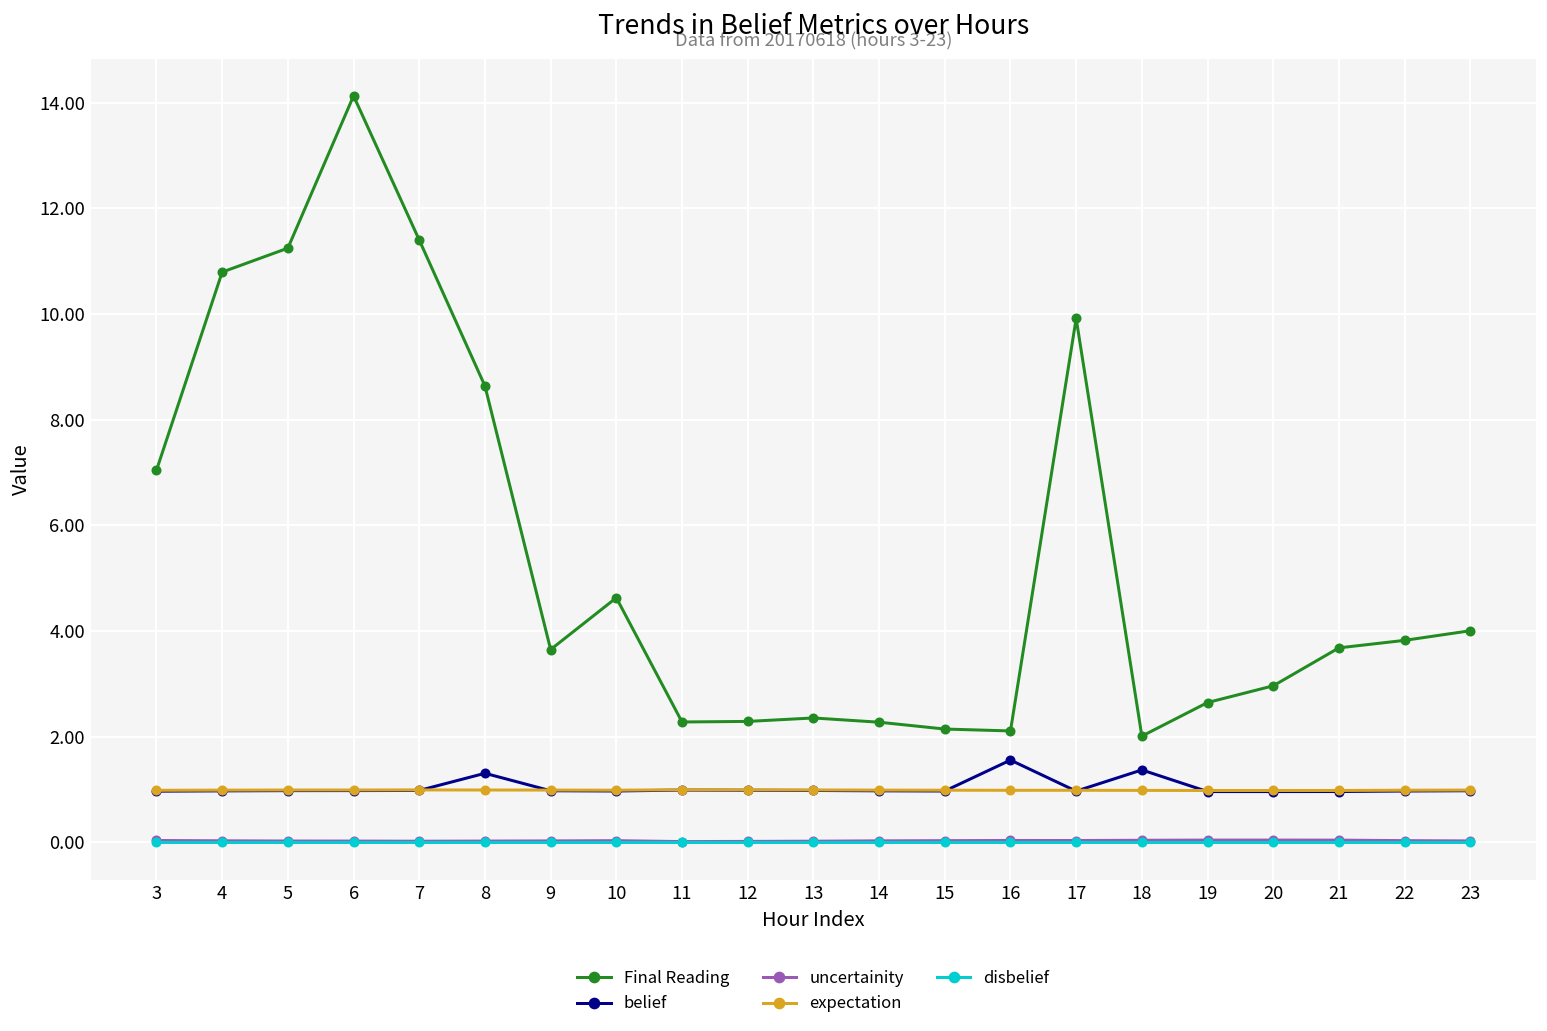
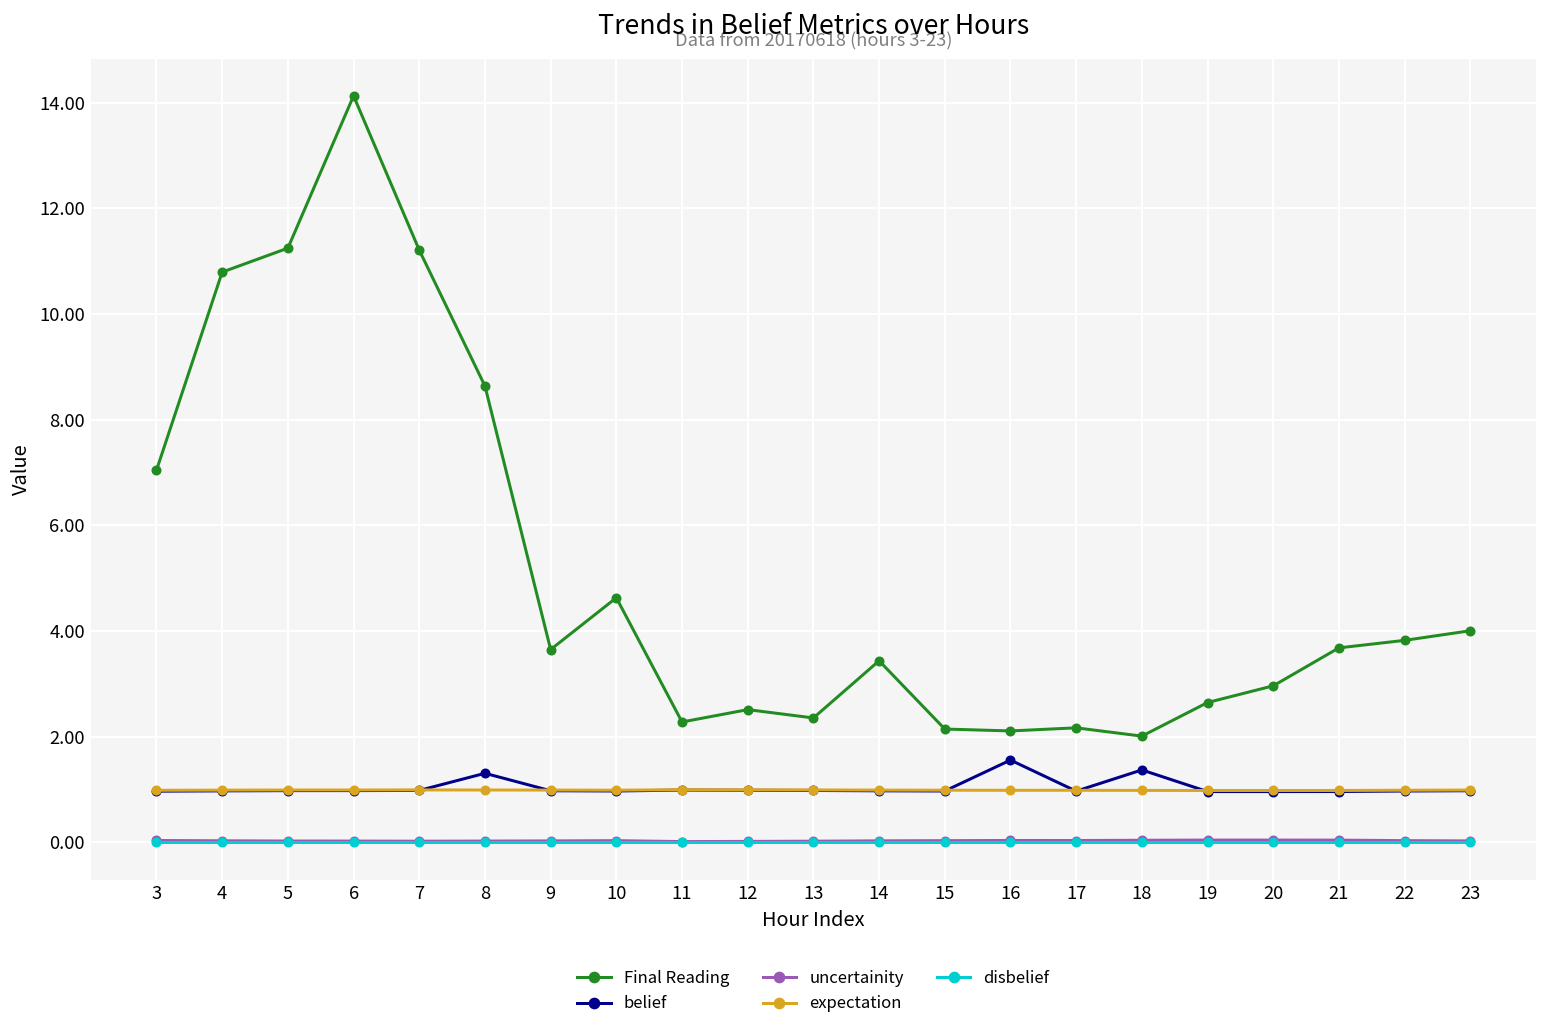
Final Reading, 7: 11.4 -> 11.2
Final Reading, 12: 2.3 -> 2.5
Final Reading, 14: 2.3 -> 3.4
Final Reading, 17: 9.9 -> 2.2
